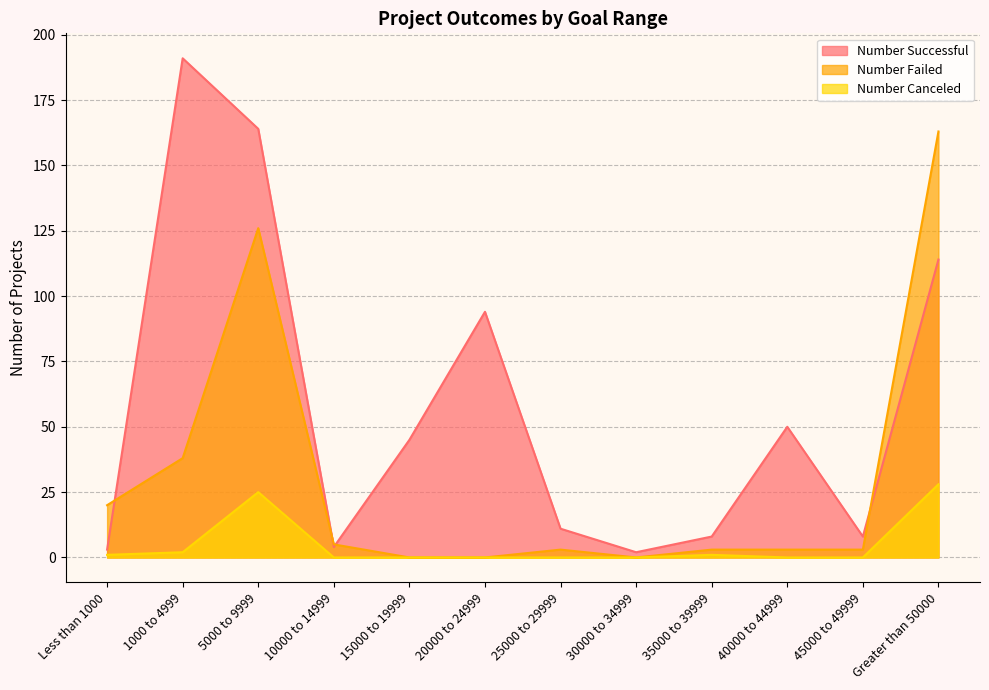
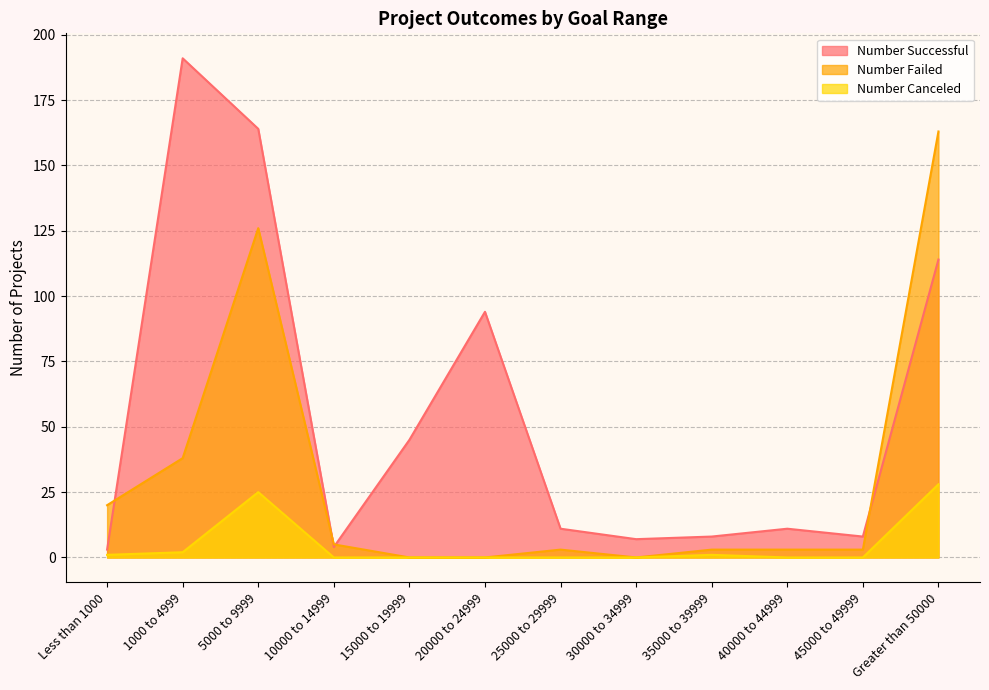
Number Successful, 30000 to 34999: 2 -> 7
Number Successful, 40000 to 44999: 50 -> 11
